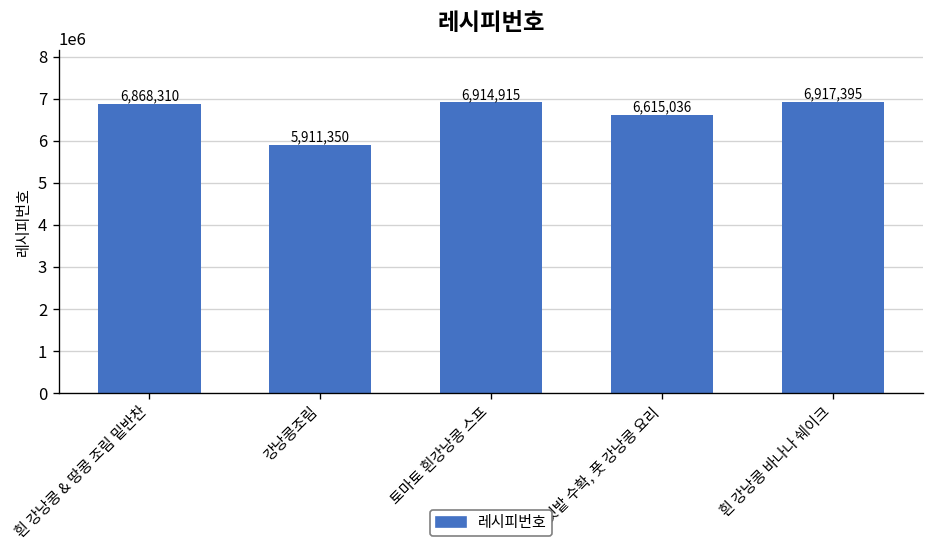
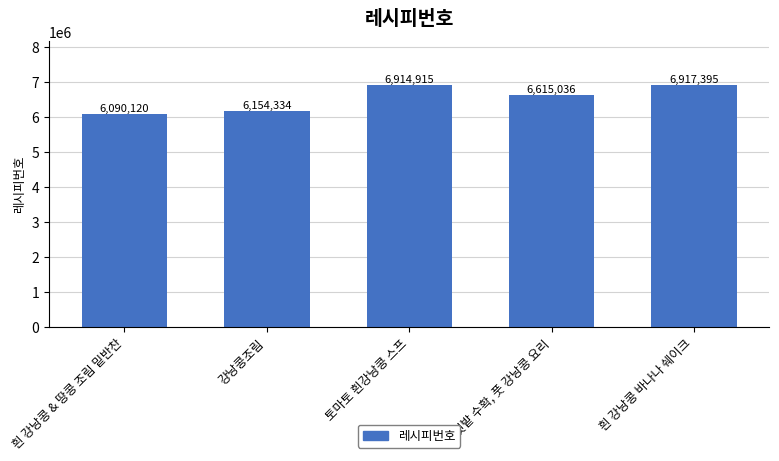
흰 강낭콩 & 땅콩 조림 밑반찬: 6,868,310 -> 6,090,120
강낭콩조림: 5,911,350 -> 6,154,334
